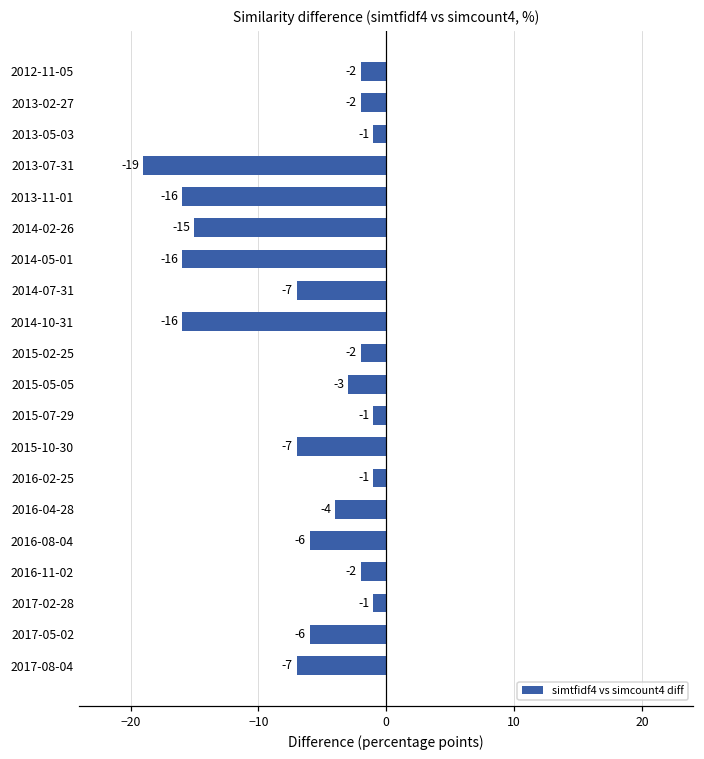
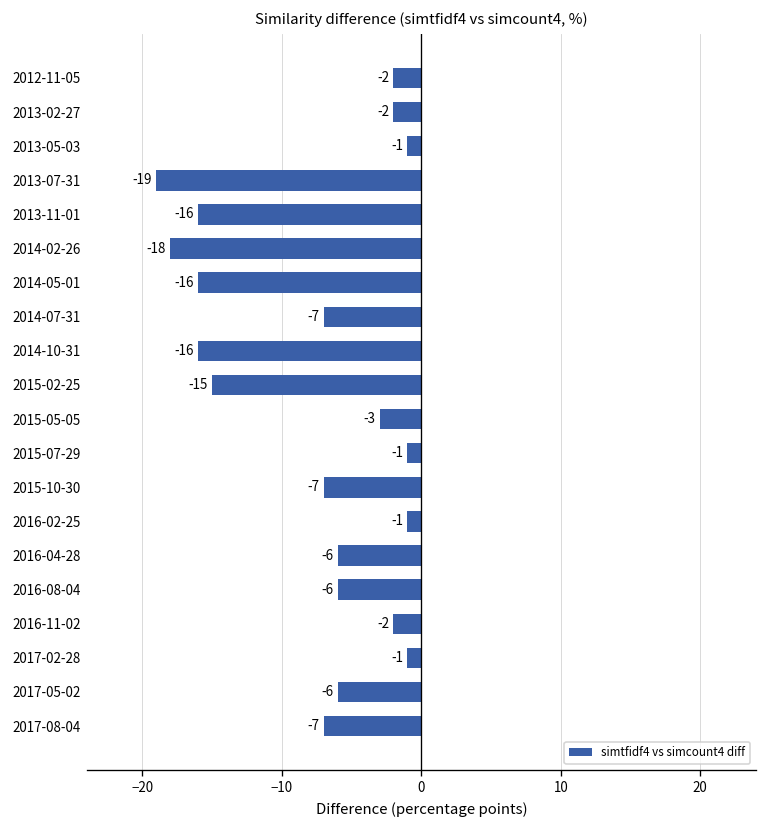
2014-02-26: -15 -> -18
2015-02-25: -2 -> -15
2016-04-28: -4 -> -6
